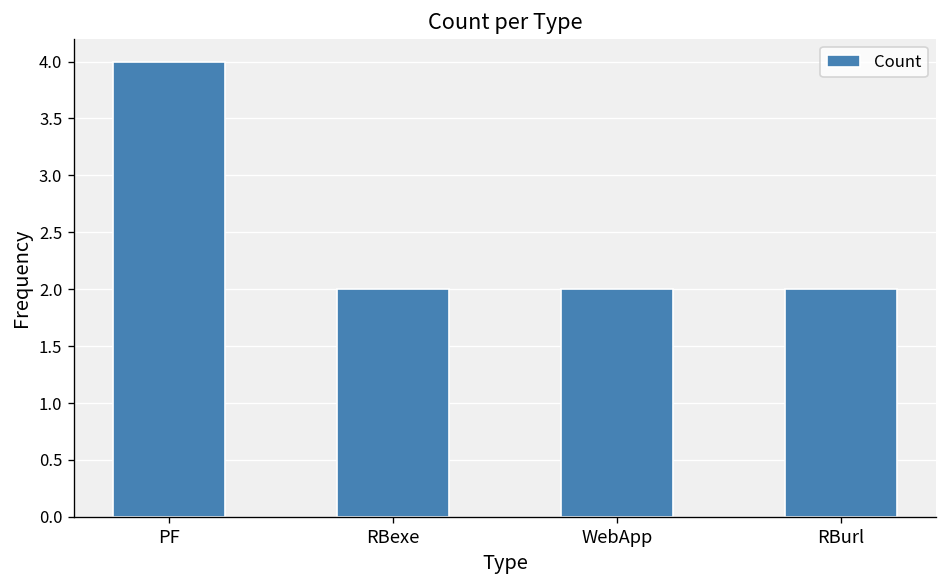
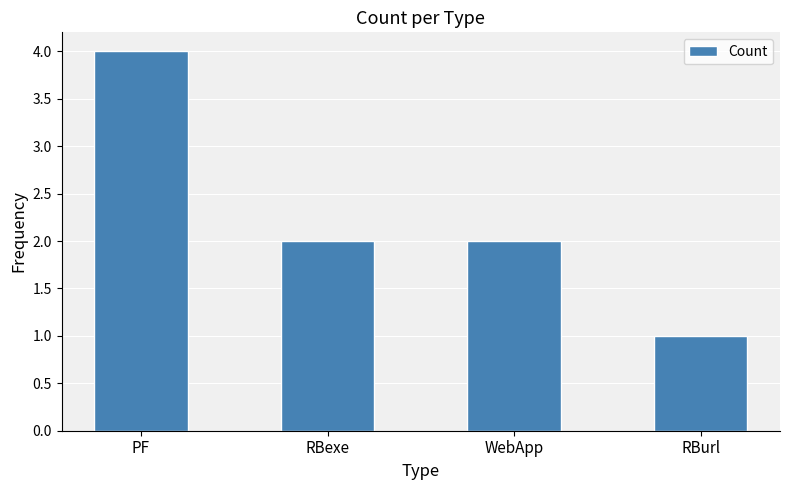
RBurl: 2 -> 1
